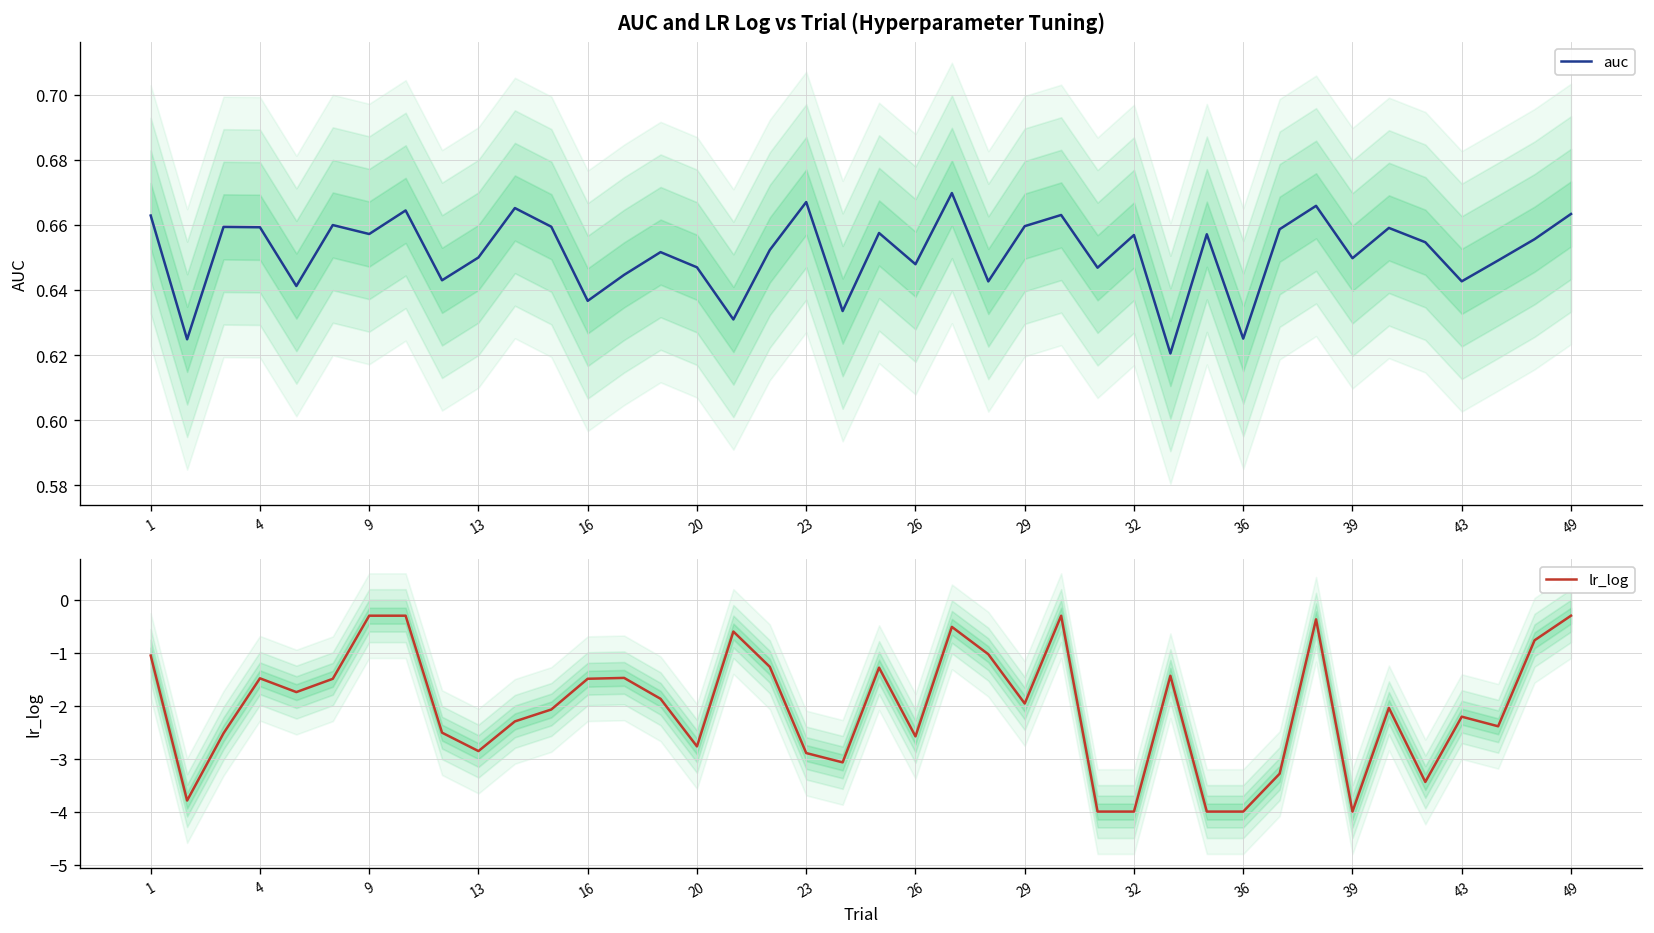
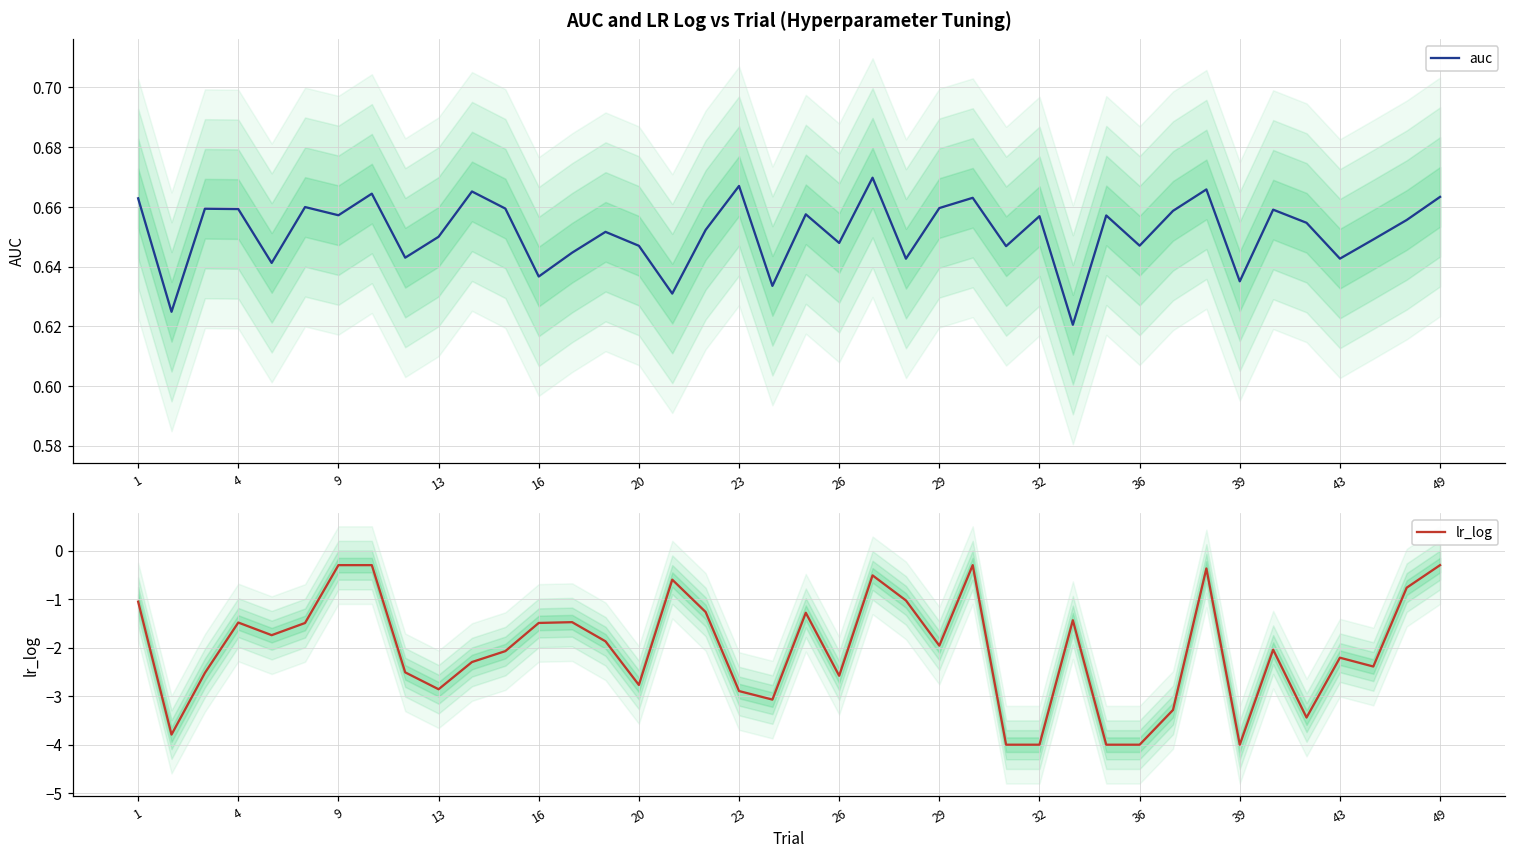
AUC and LR Log vs Trial (Hyperparameter Tuning), auc, 36: 0.625 -> 0.647
AUC and LR Log vs Trial (Hyperparameter Tuning), auc, 39: 0.650 -> 0.635
